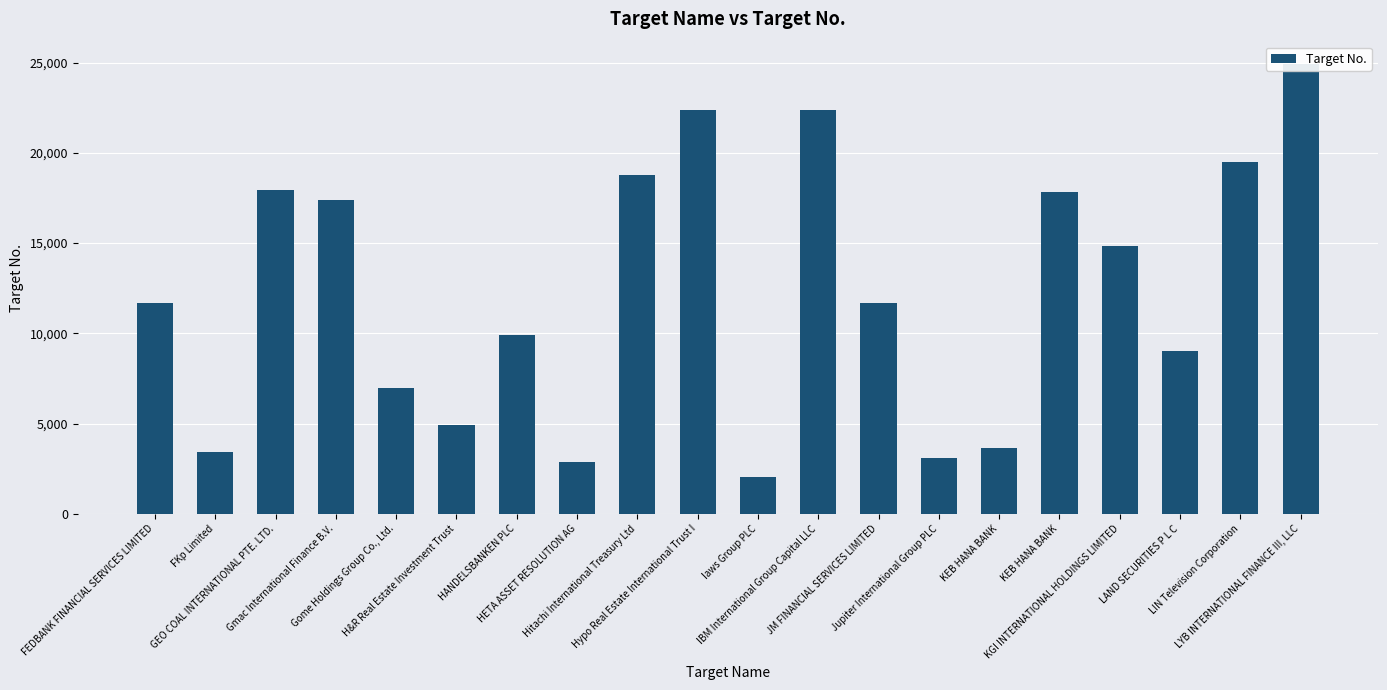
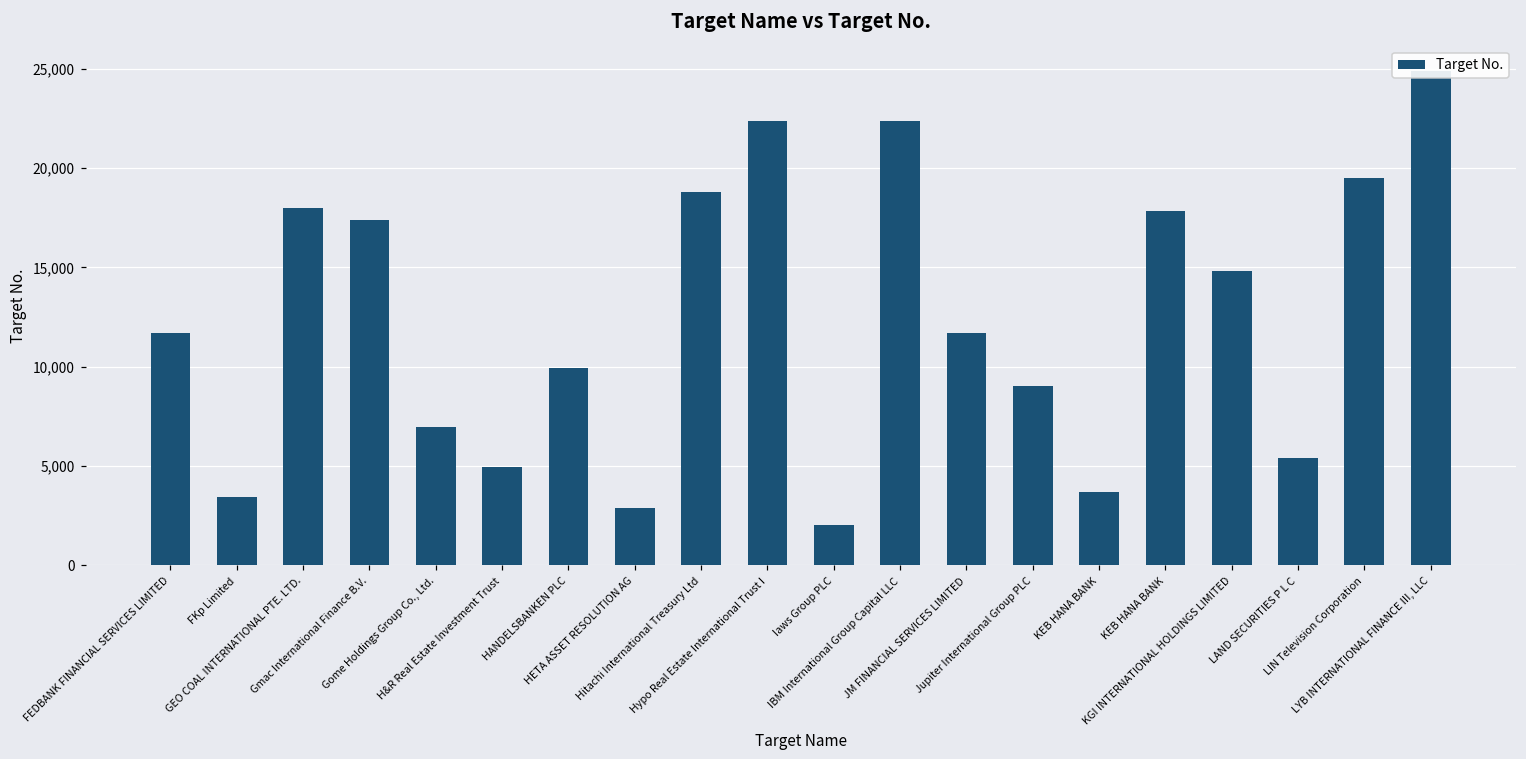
Jupiter International Group PLC: 3,100 -> 9,000
LAND SECURITIES P L C: 9,000 -> 5,400
